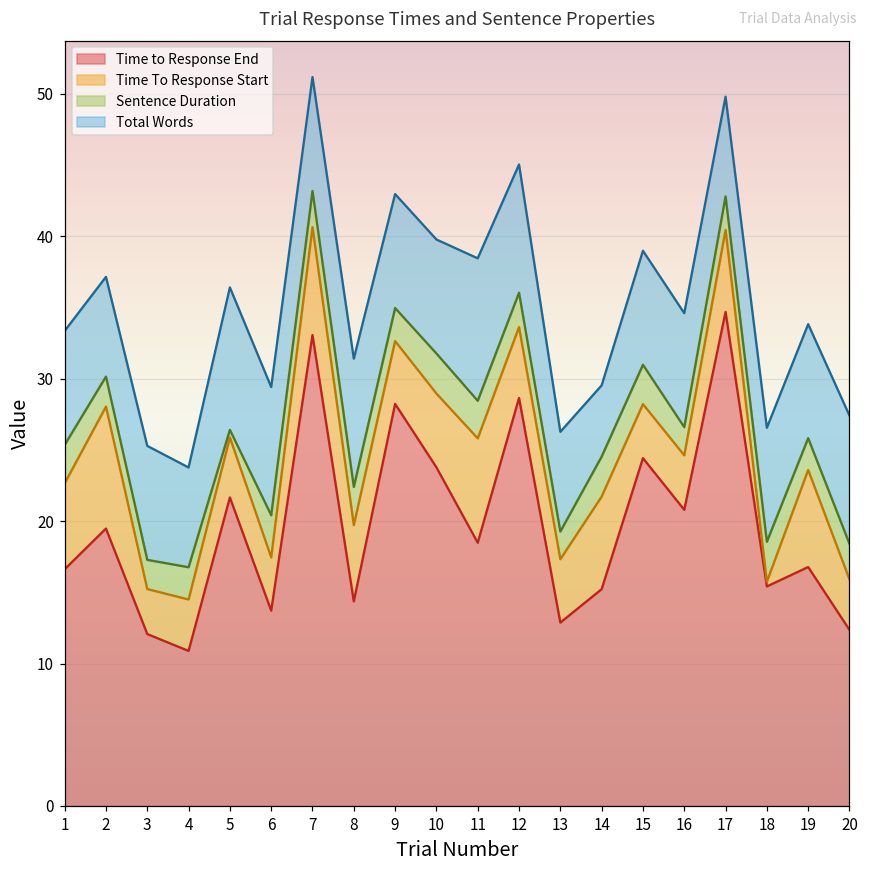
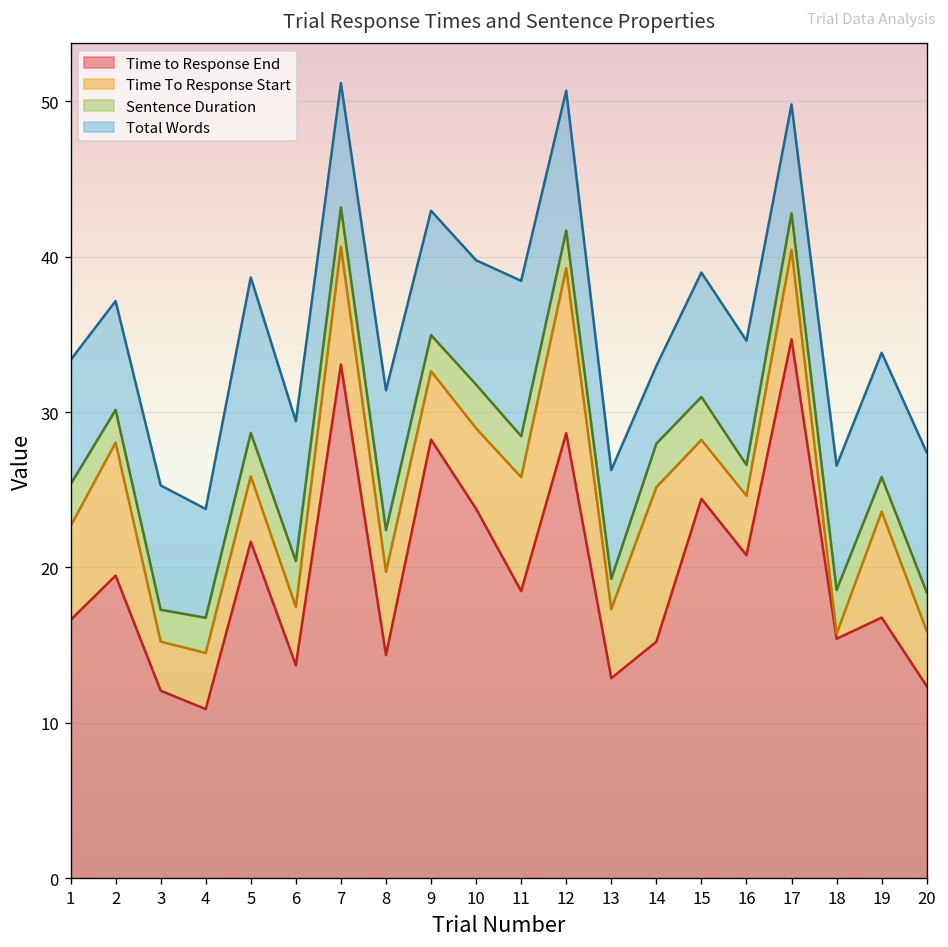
Sentence Duration, 5: 0.5 -> 2.8
Time To Response Start, 12: 5.0 -> 10.6
Time To Response Start, 14: 6.5 -> 9.9
